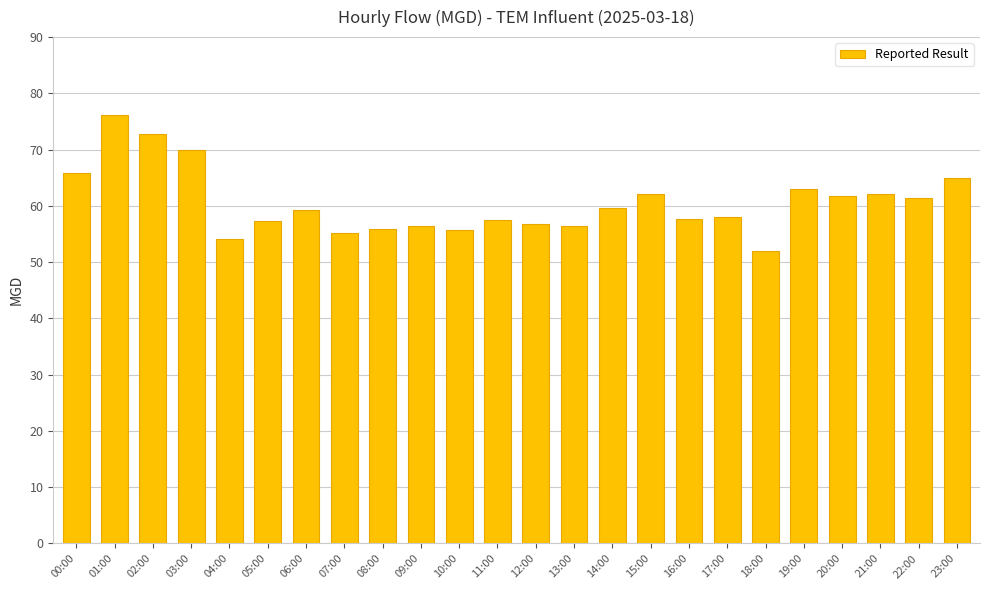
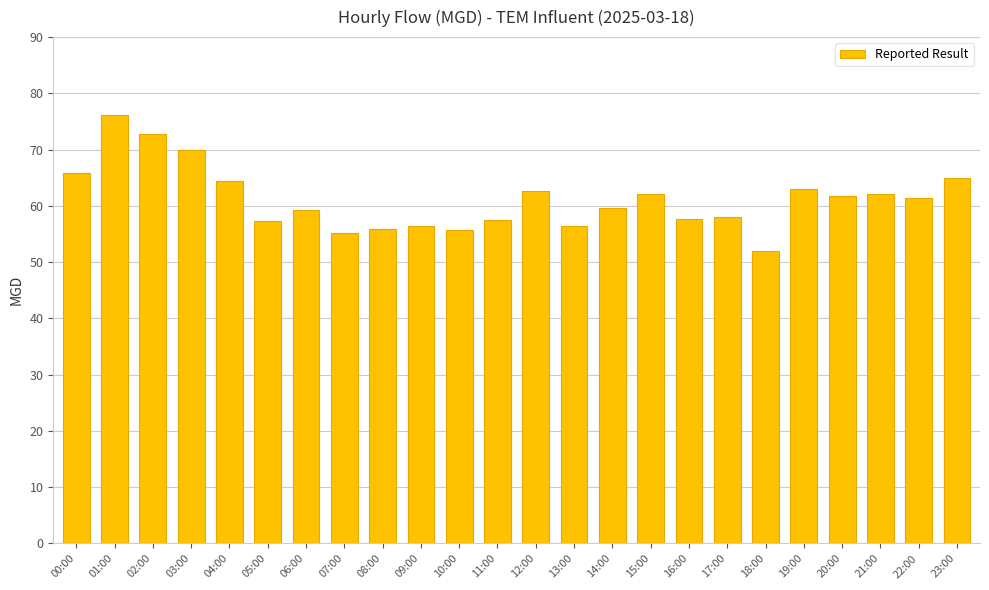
04:00: 54 -> 65
12:00: 57 -> 63
